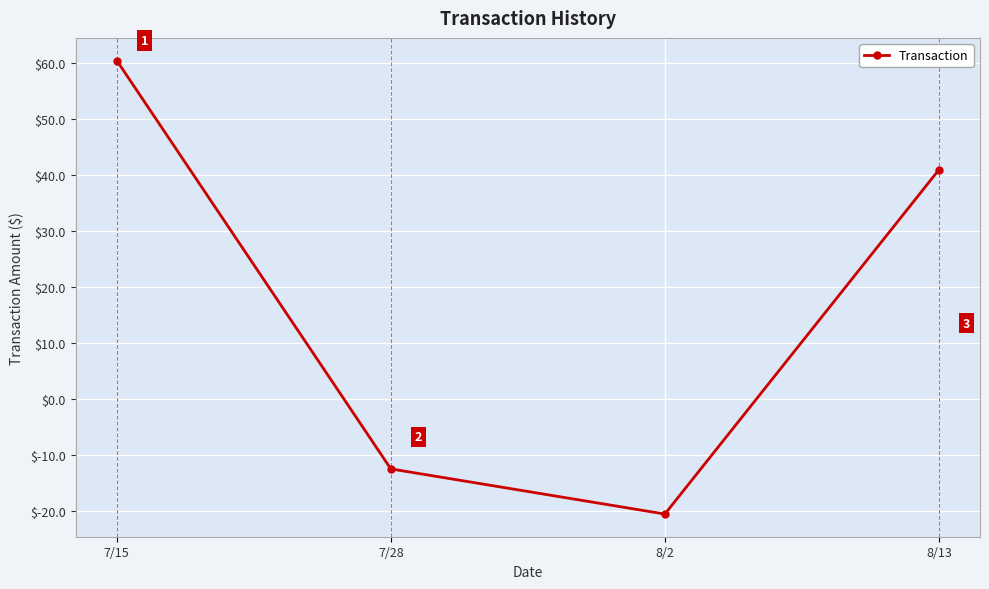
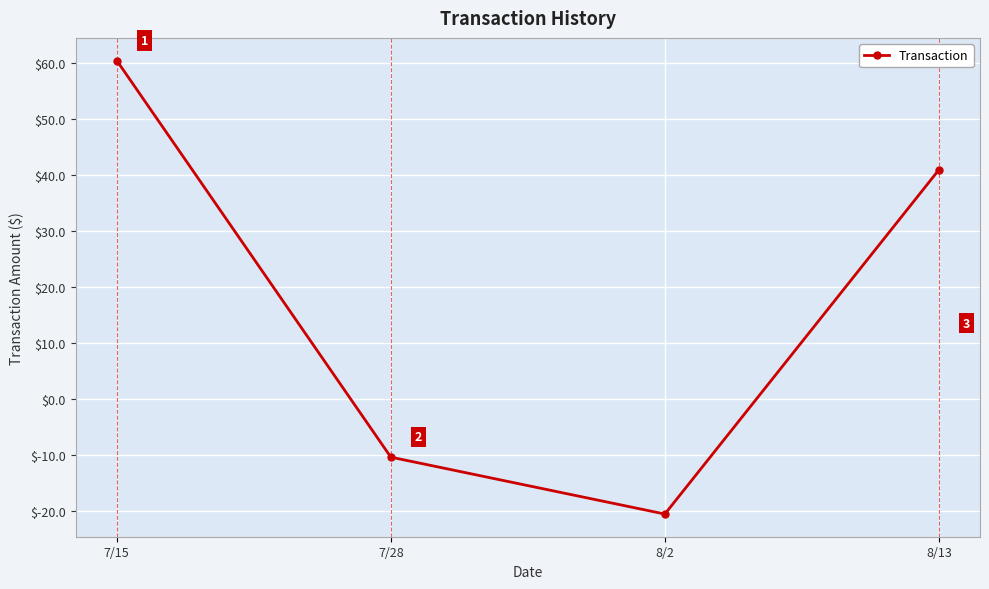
7/28: $-12 -> $-10
